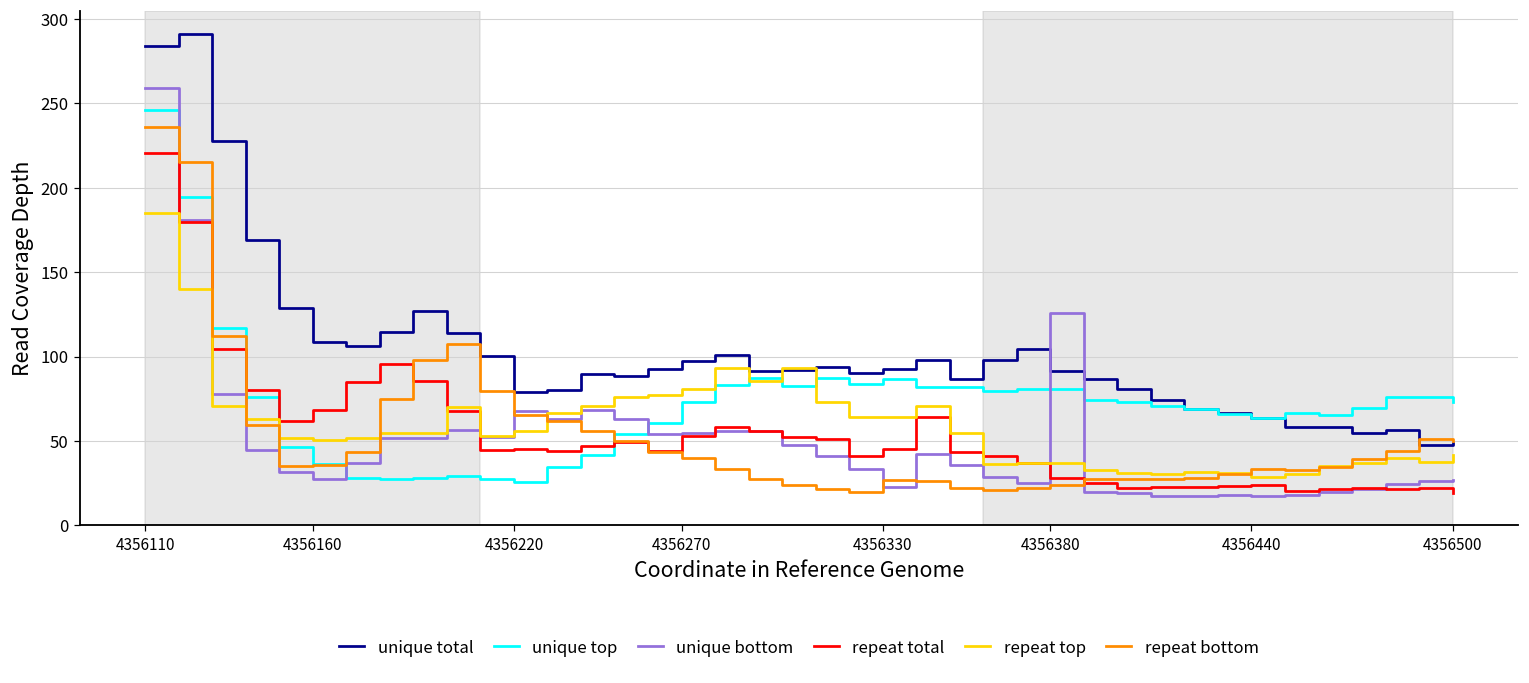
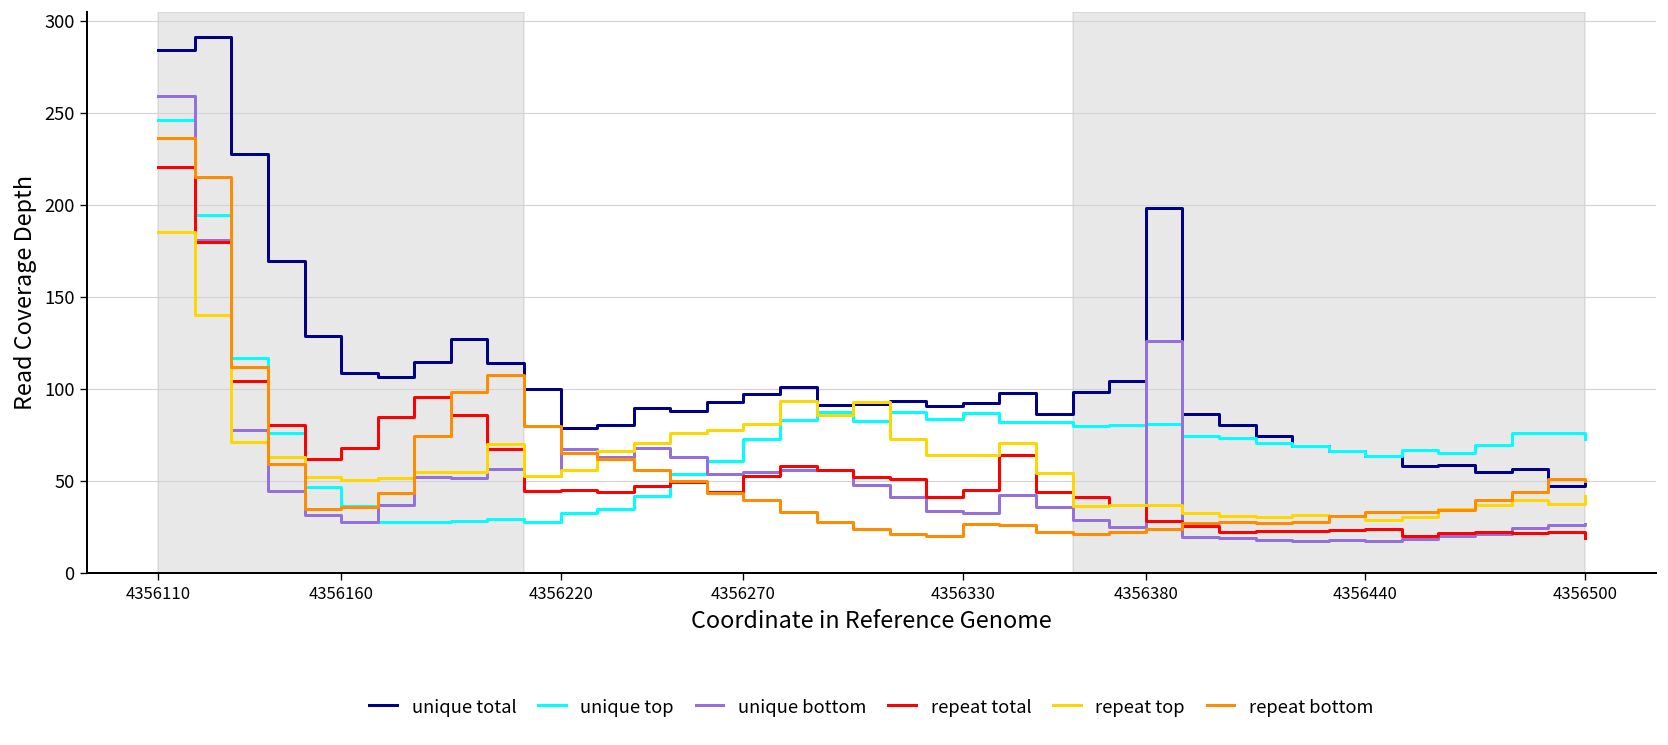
unique top, 4356220: 26 -> 33
unique bottom, 4356330: 22 -> 33
unique total, 4356380: 92 -> 198
